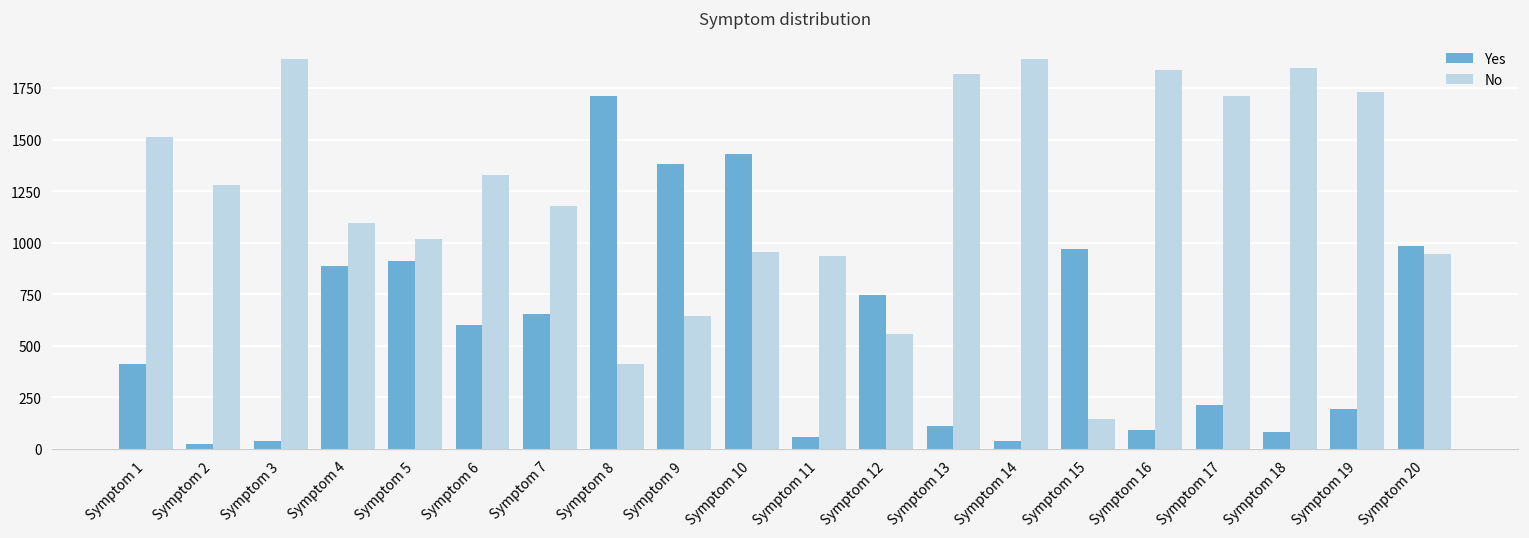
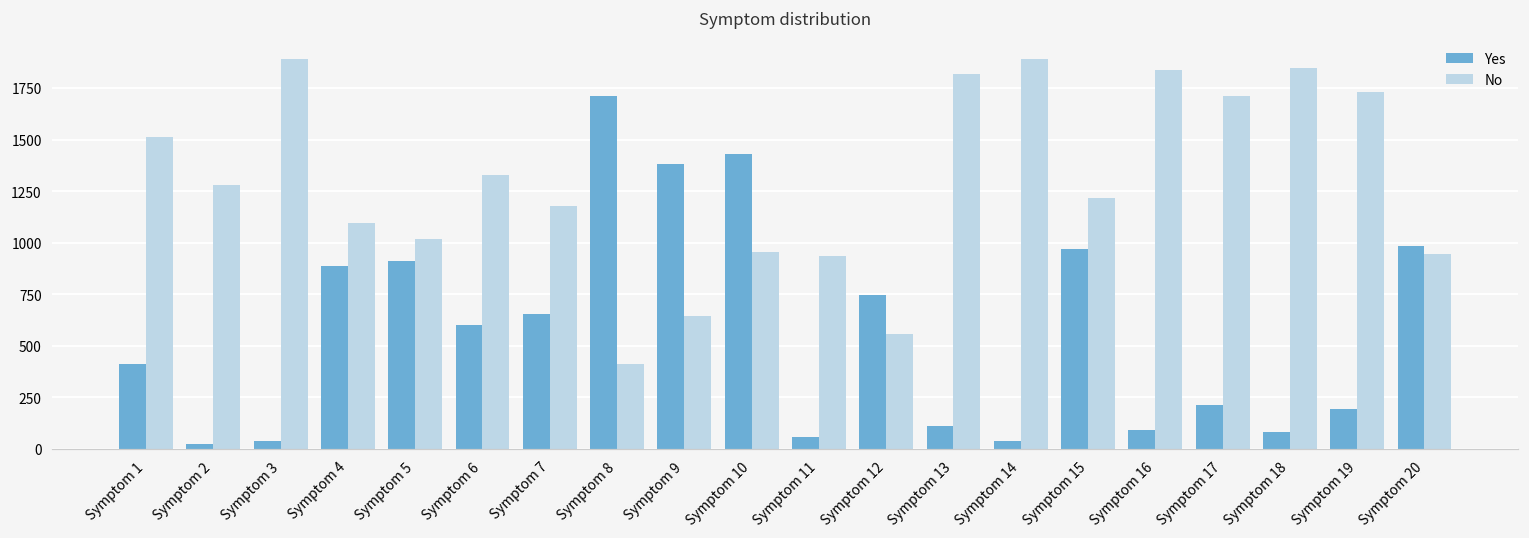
No, Symptom 15: 140 -> 1220
